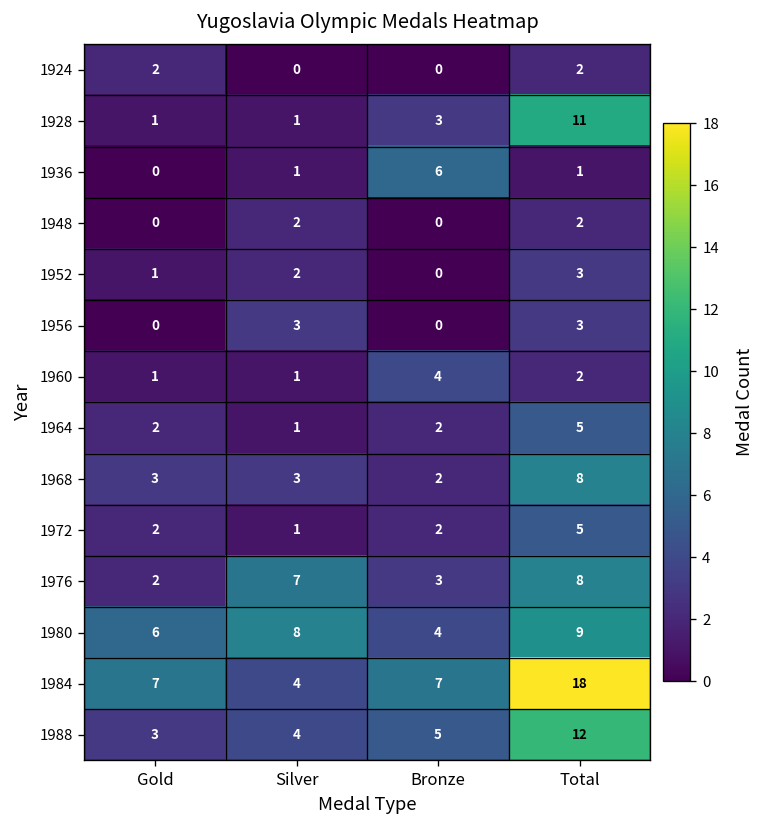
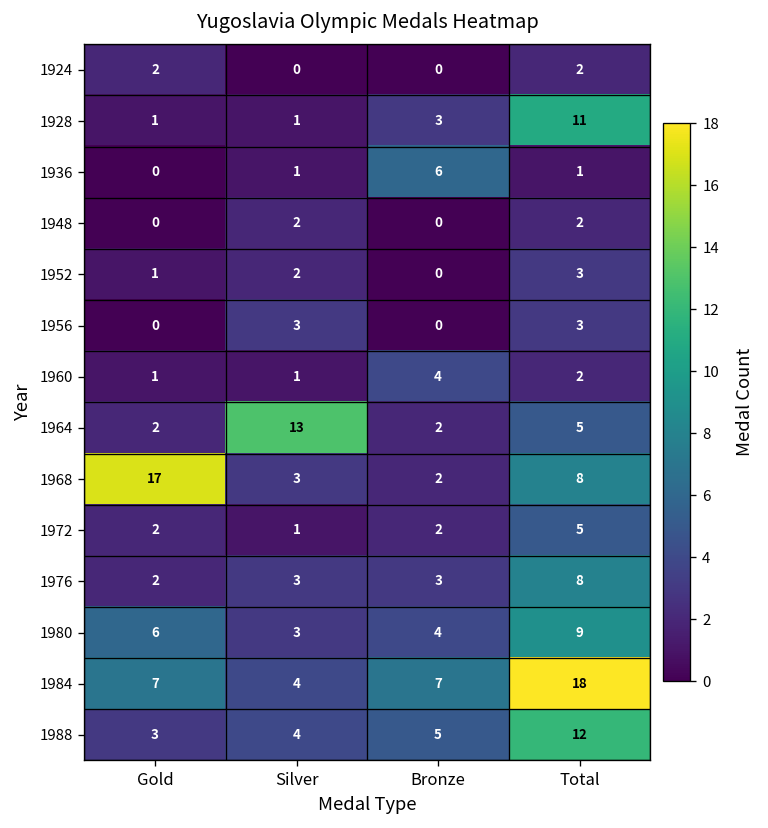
1964, Silver: 1 -> 13
1968, Gold: 3 -> 17
1976, Silver: 7 -> 3
1980, Silver: 8 -> 3
